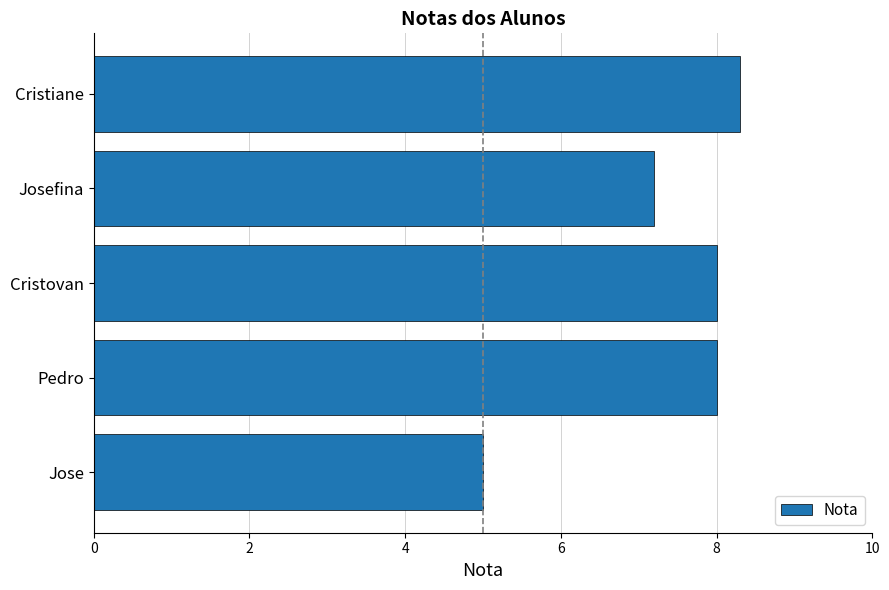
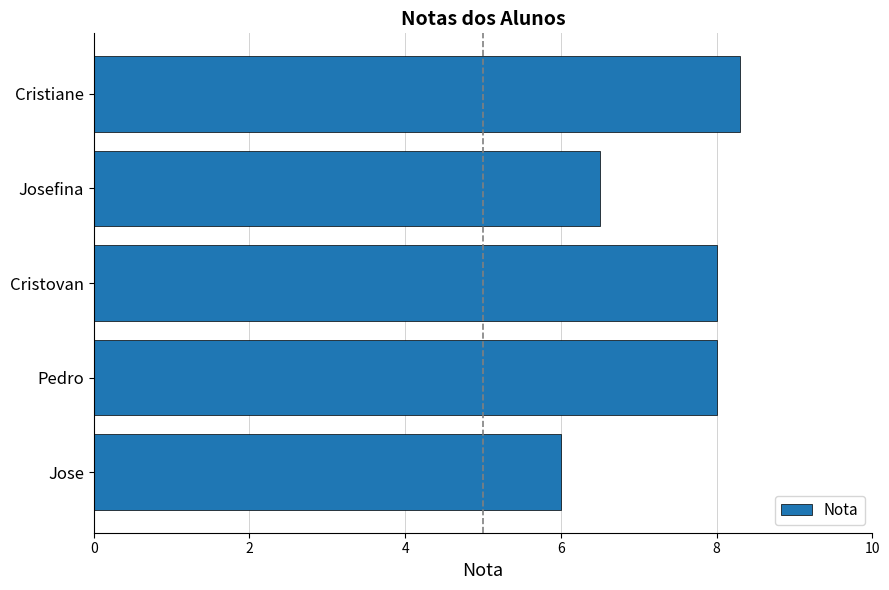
Josefina: 7.2 -> 6.5
Jose: 5 -> 6
